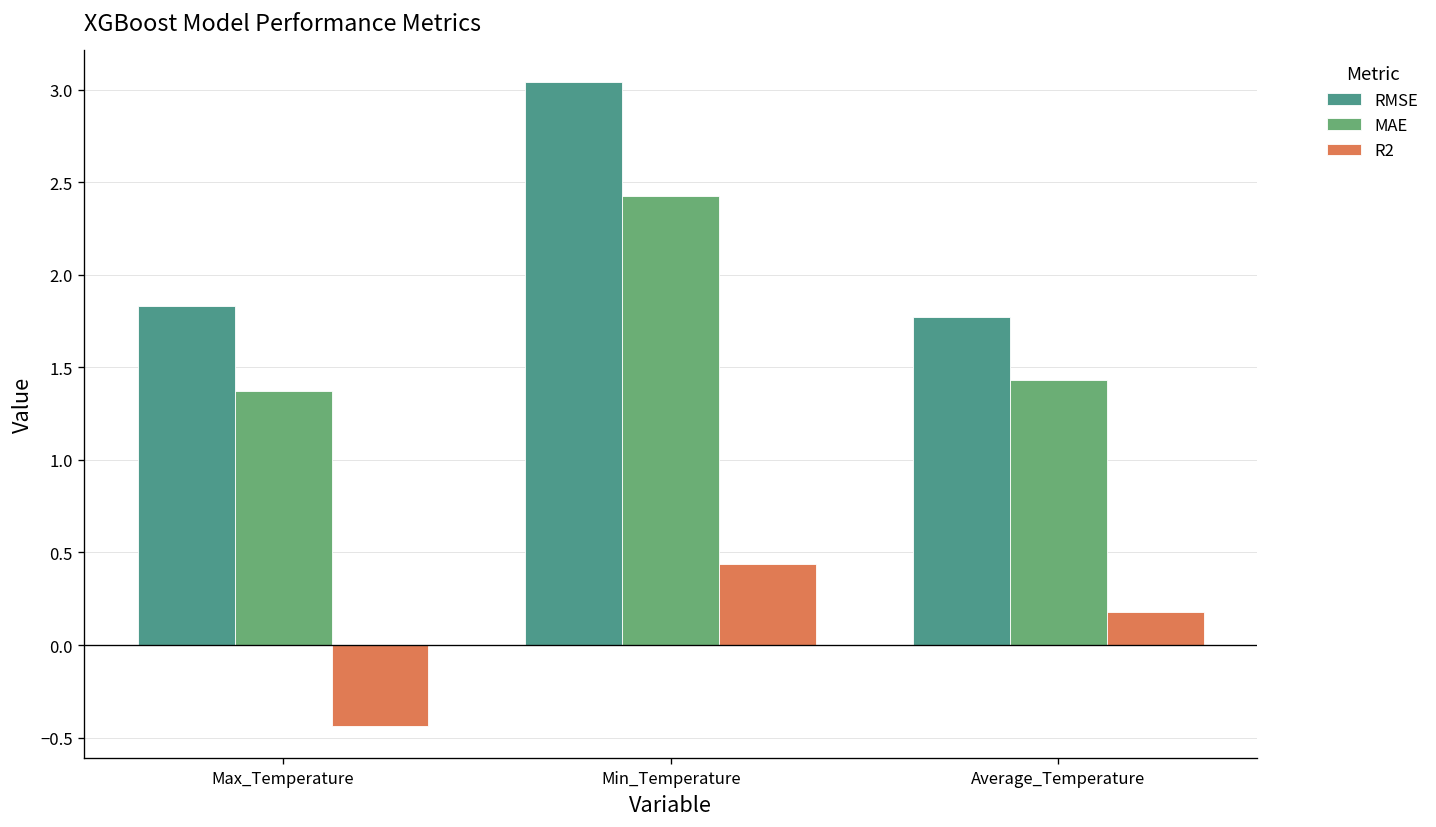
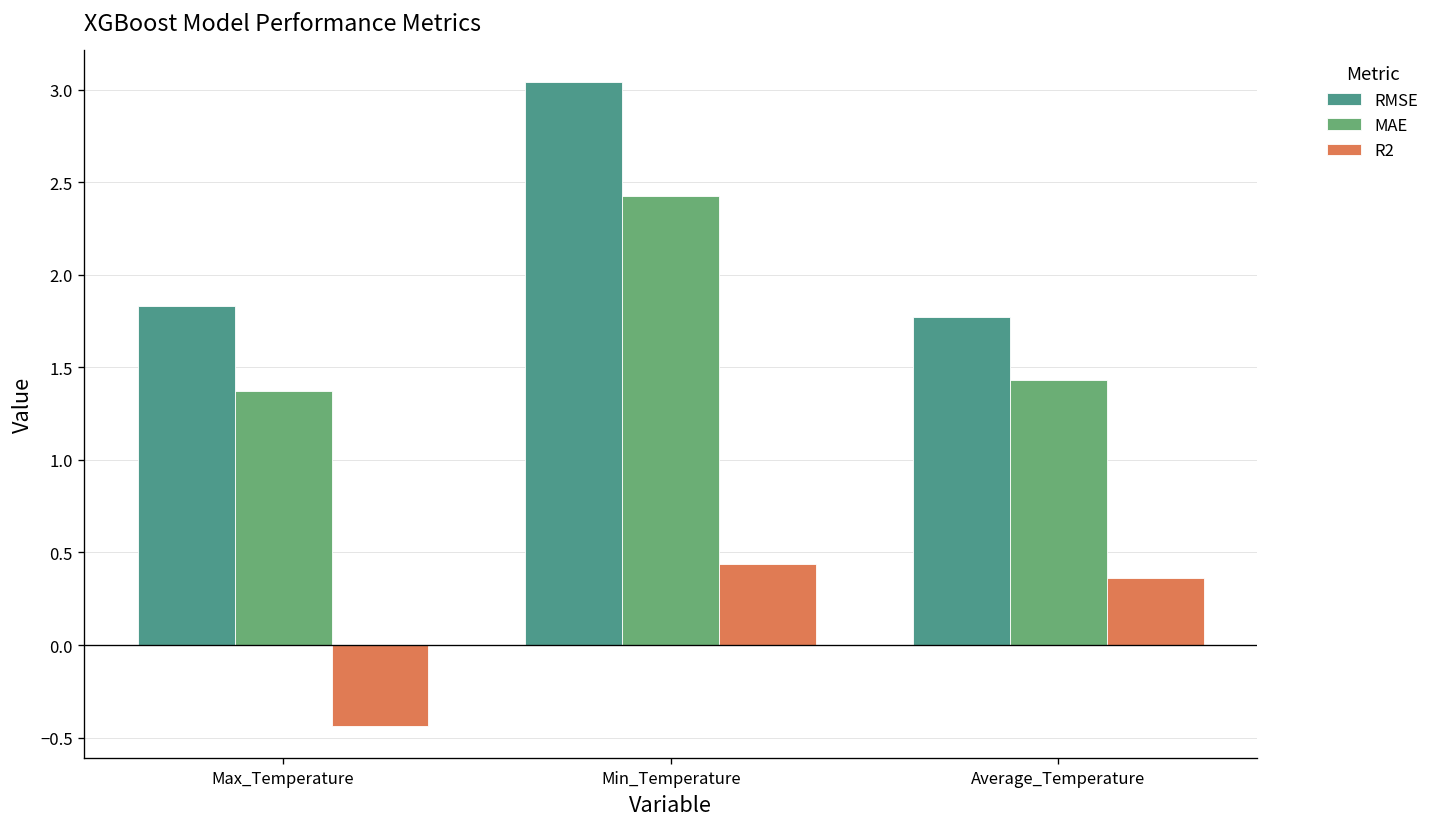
R2, Average_Temperature: 0.18 -> 0.36
